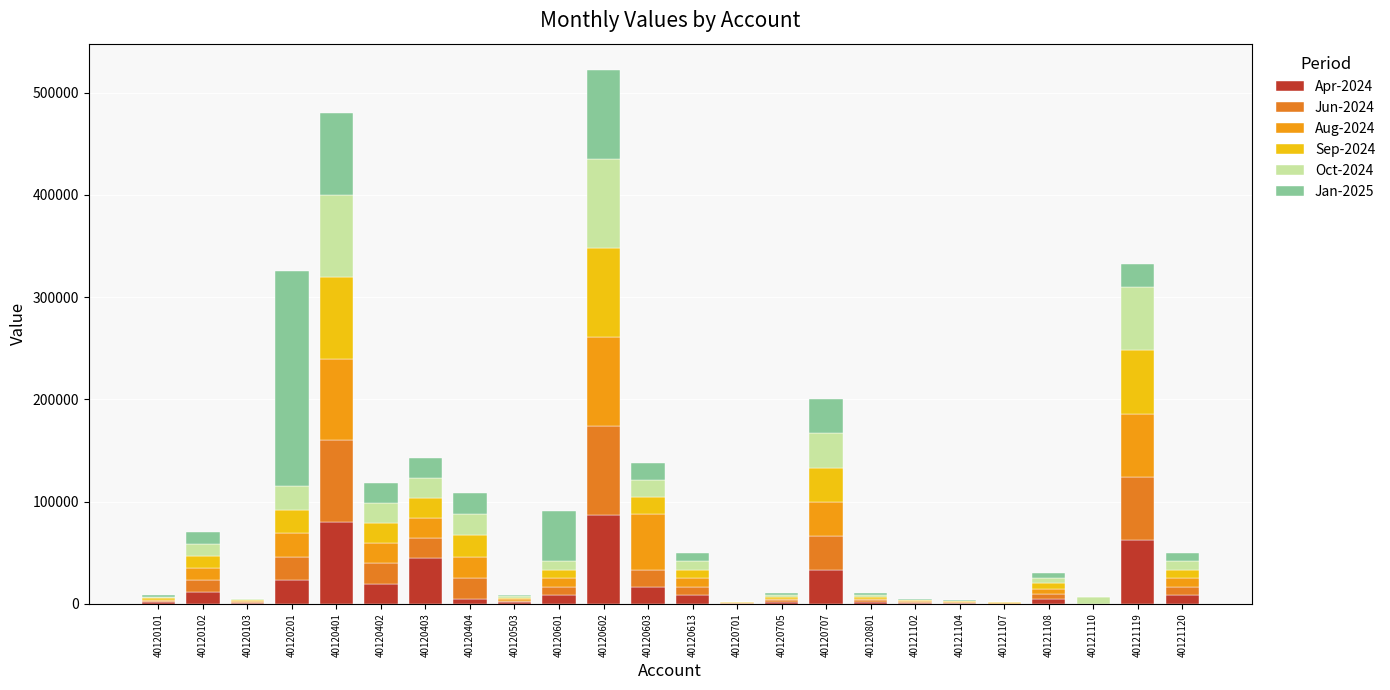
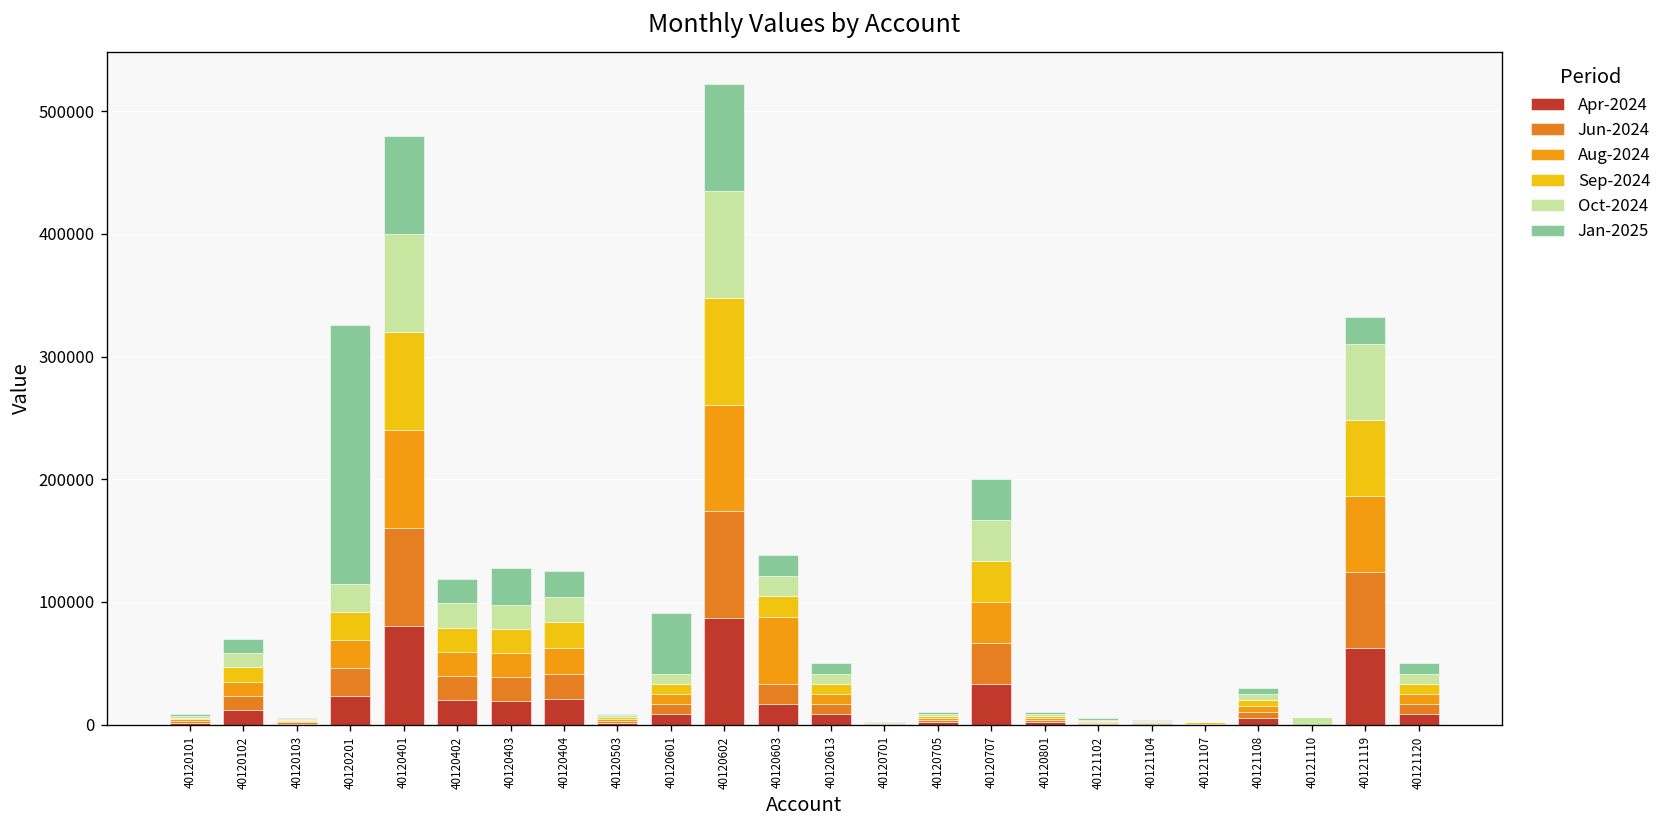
Apr-2024, 40120403: 45000 -> 19000
Jan-2025, 40120403: 19000 -> 30000
Apr-2024, 40120404: 4000 -> 21000
